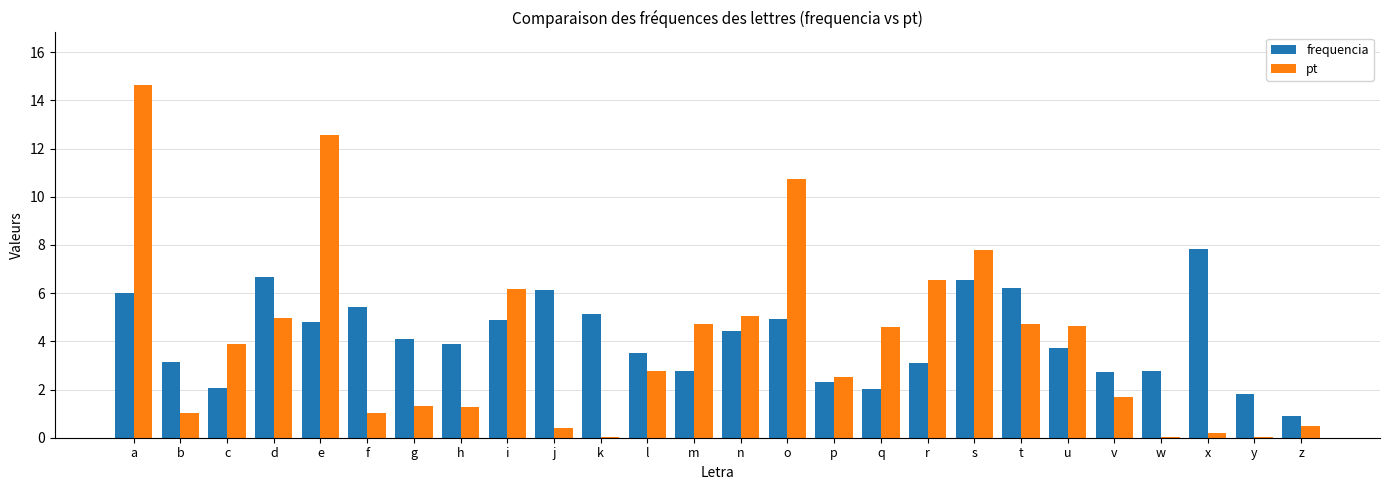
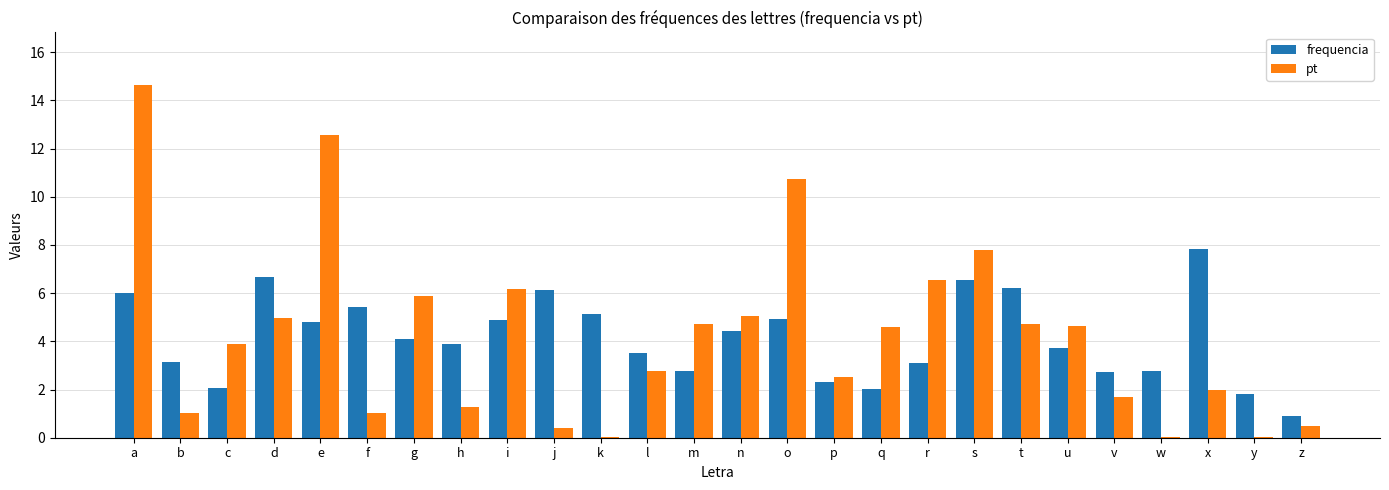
pt, g: 1.3 -> 5.9
pt, x: 0.2 -> 2.0
